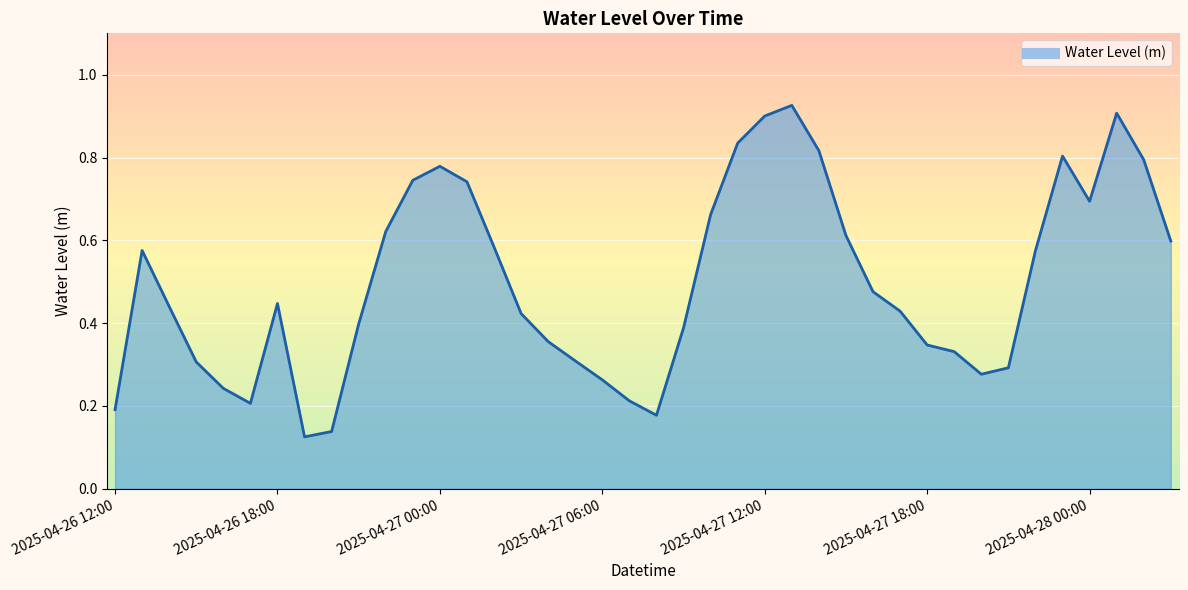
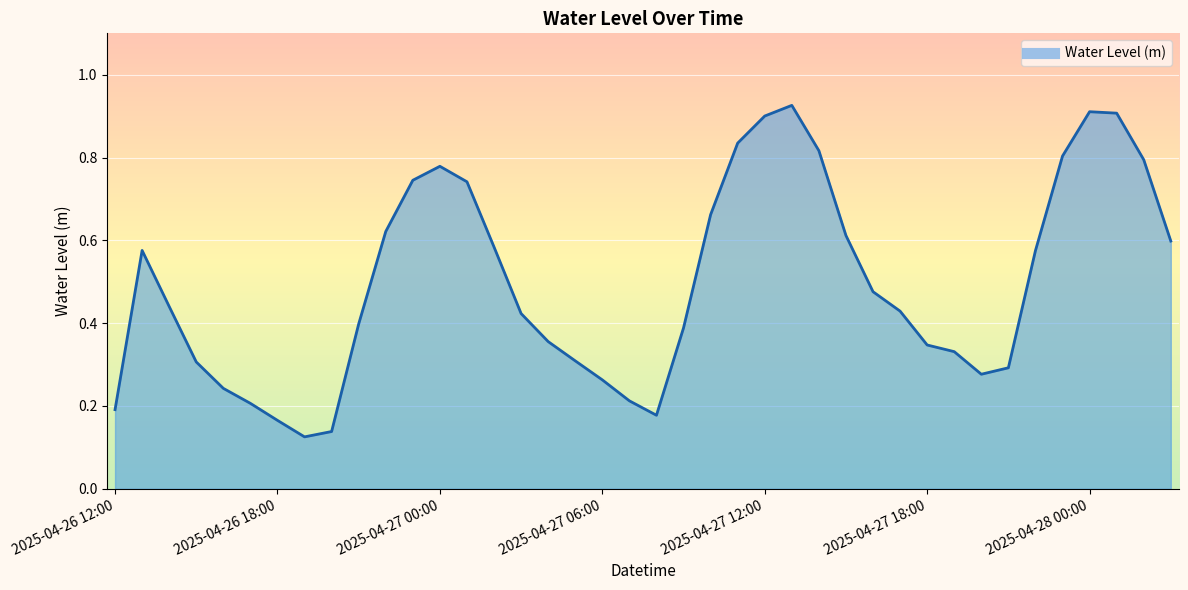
2025-04-26 18:00: 0.45 -> 0.17
2025-04-28 00:00: 0.69 -> 0.91
